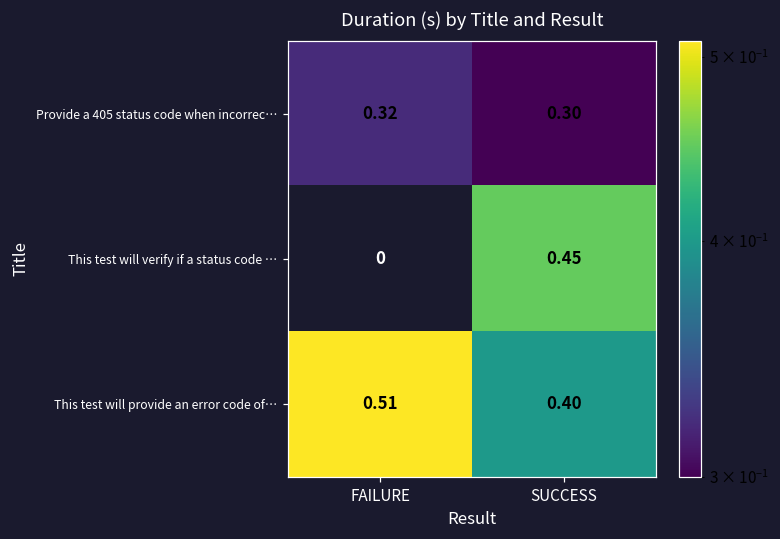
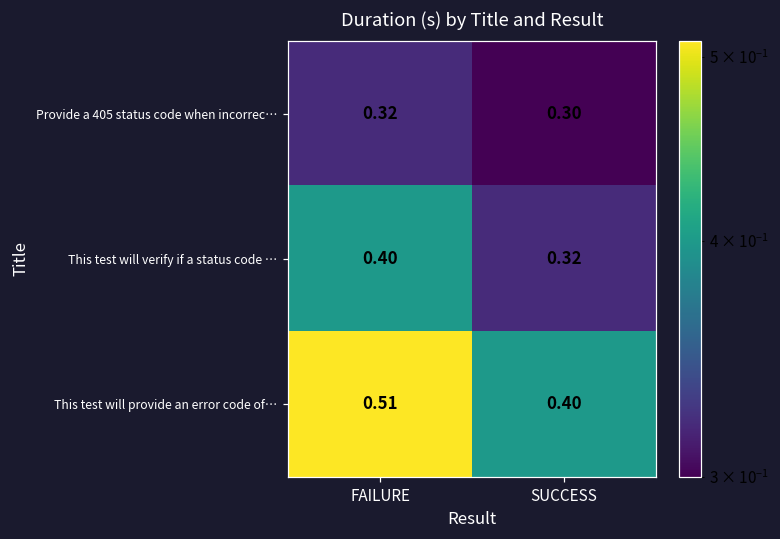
This test will verify if a status code …, FAILURE: 0 -> 0.40
This test will verify if a status code …, SUCCESS: 0.45 -> 0.32
